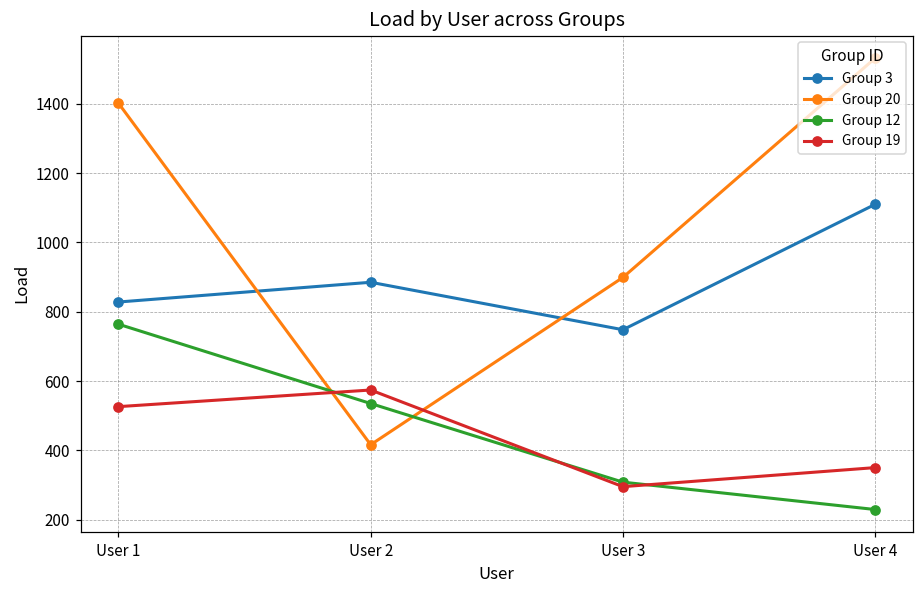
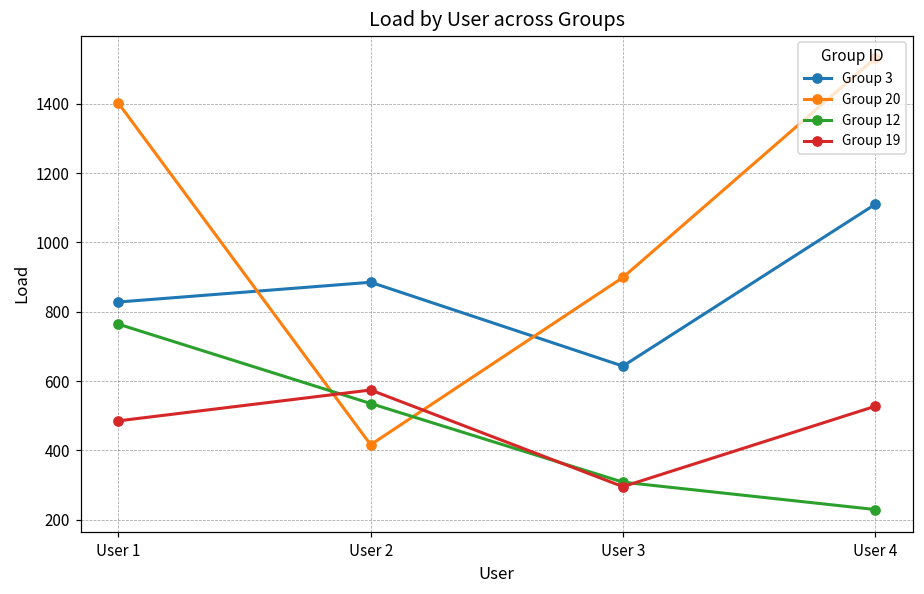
Group 19, User 1: 530 -> 490
Group 3, User 3: 750 -> 640
Group 19, User 4: 350 -> 530
